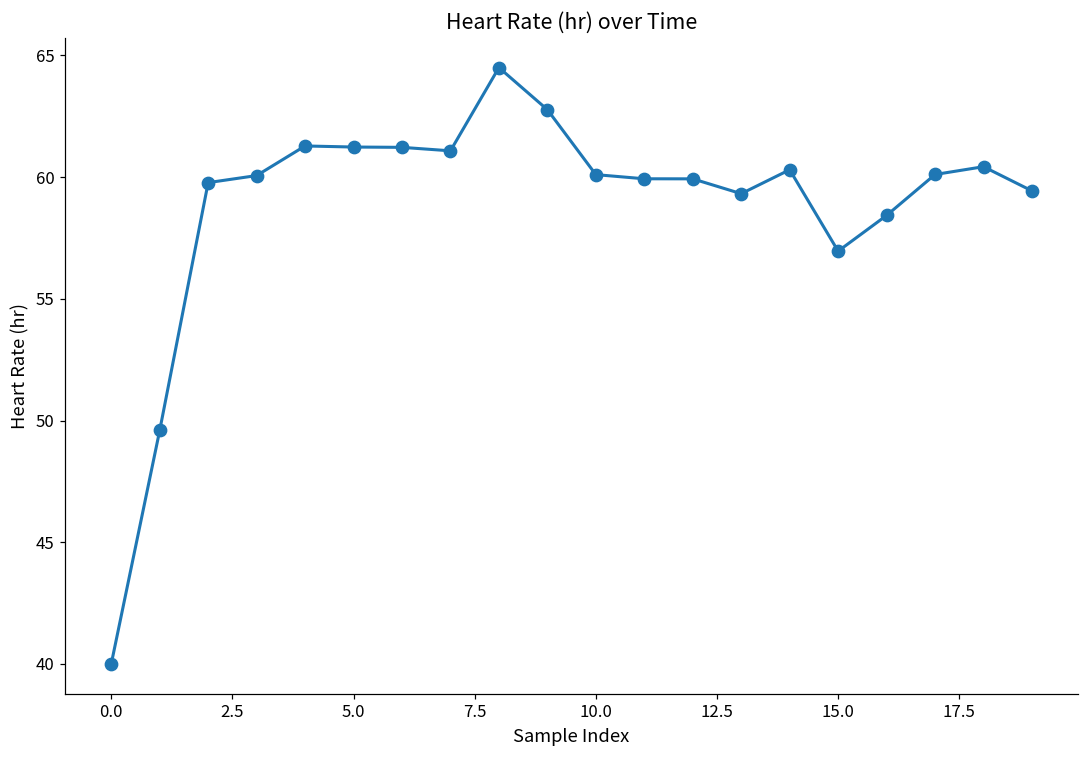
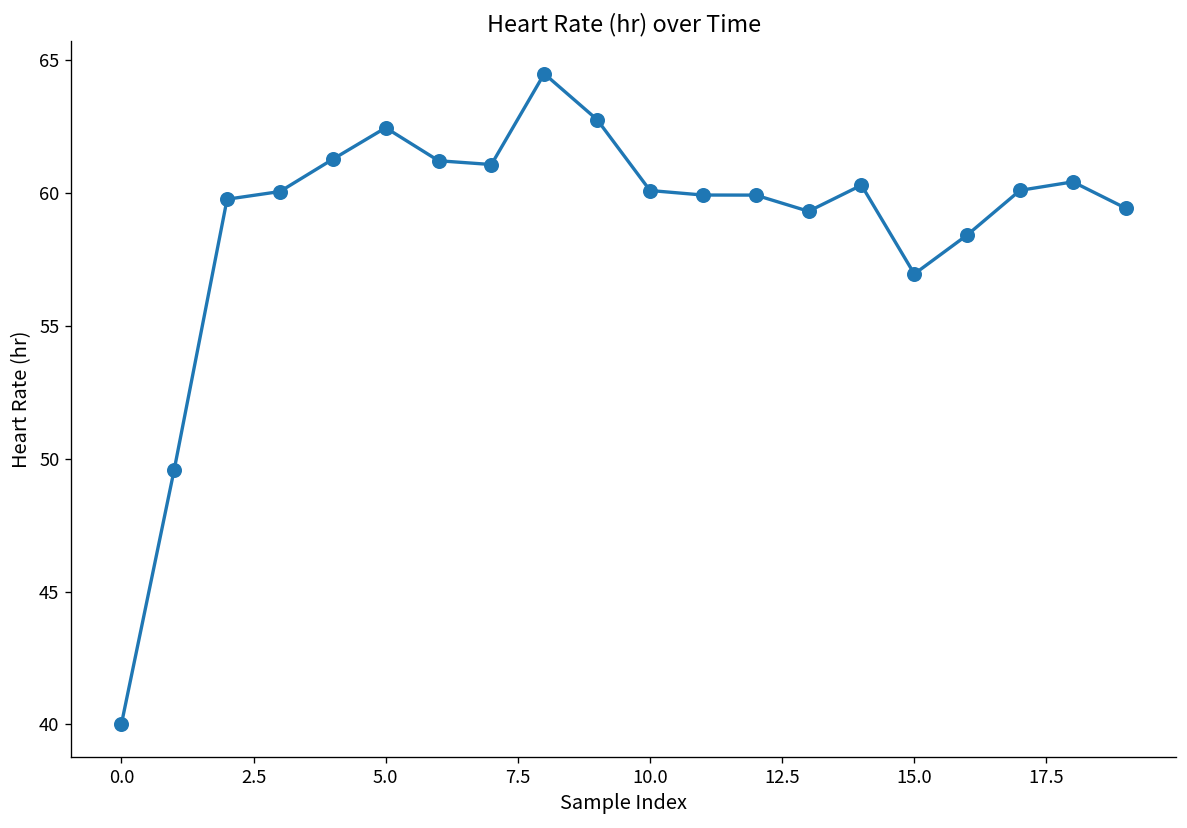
5.0: 61.2 -> 62.5
